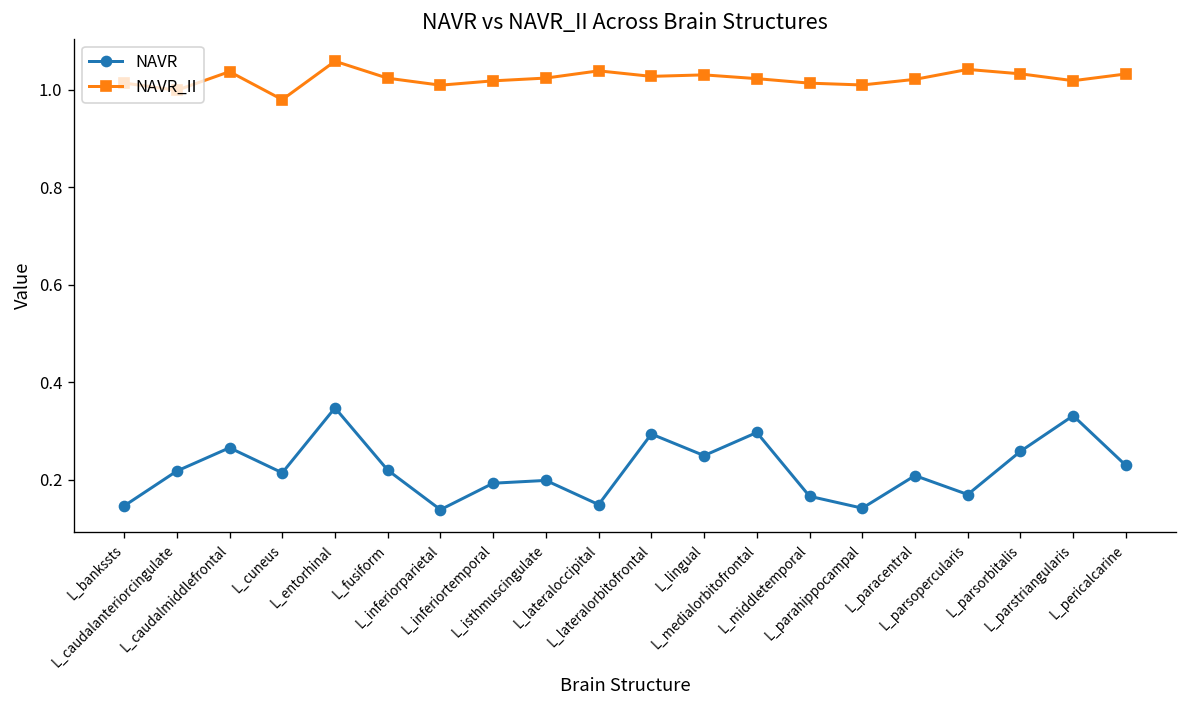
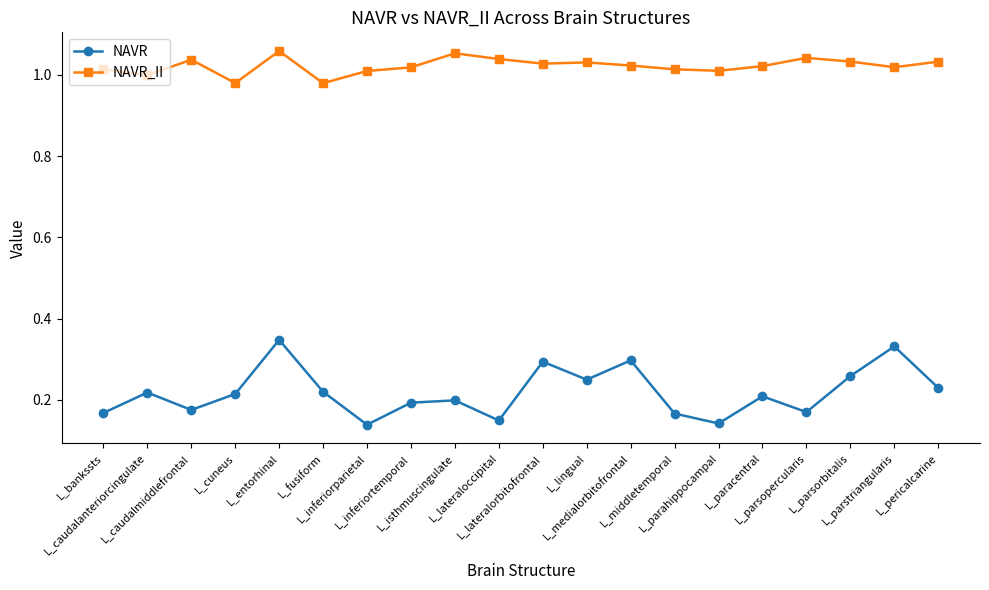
NAVR, L_bankssts: 0.15 -> 0.17
NAVR, L_caudalmiddlefrontal: 0.27 -> 0.18
NAVR_II, L_fusiform: 1.02 -> 0.98
NAVR_II, L_isthmuscingulate: 1.02 -> 1.05
